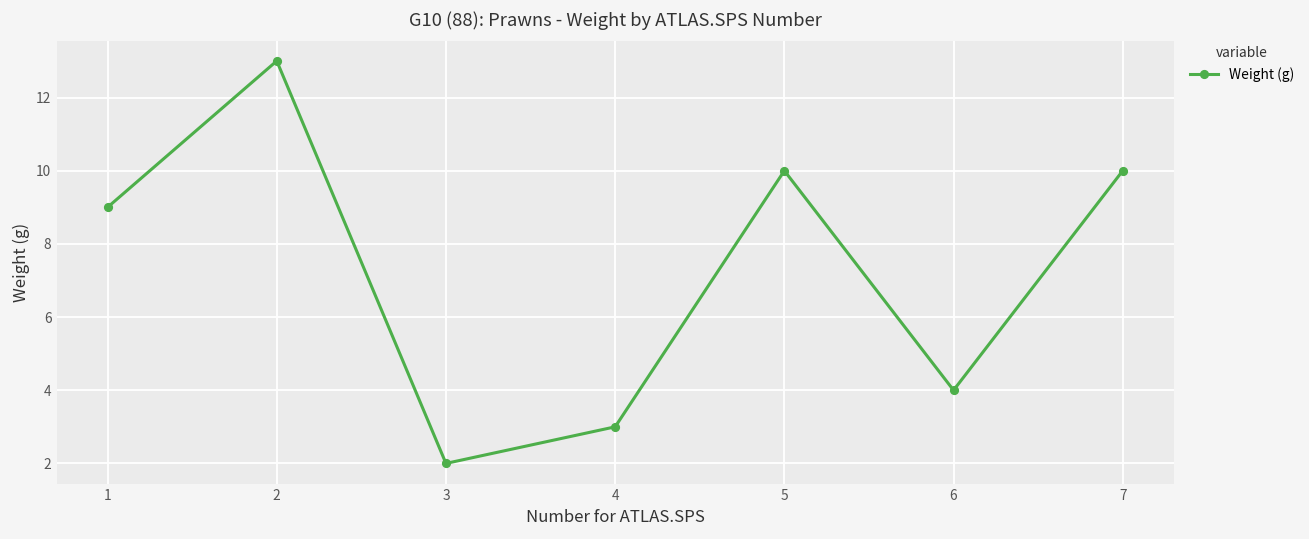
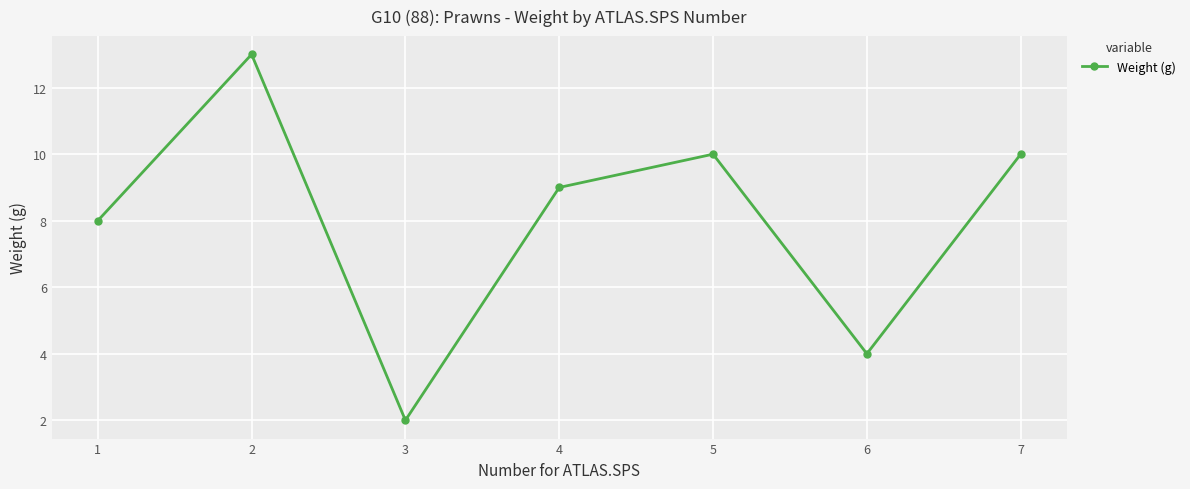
1: 9 -> 8
4: 3 -> 9
